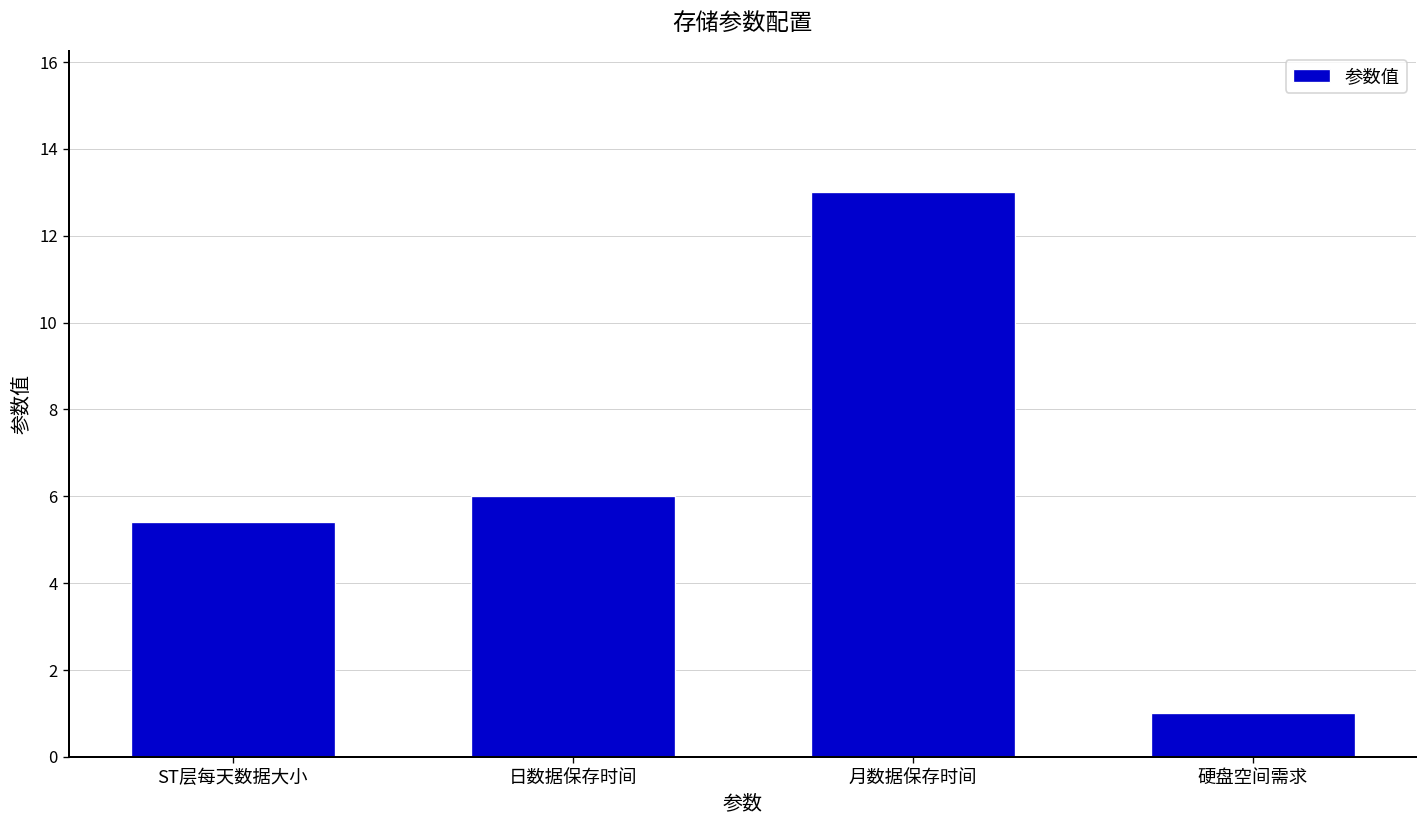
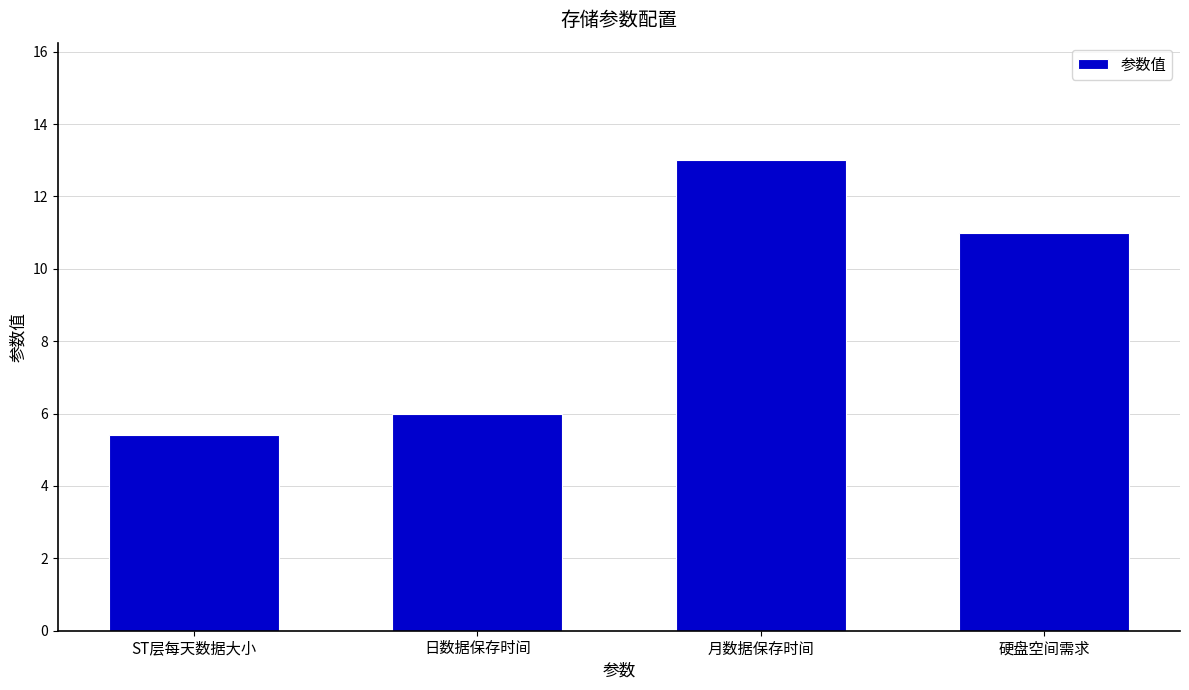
硬盘空间需求: 1 -> 11
